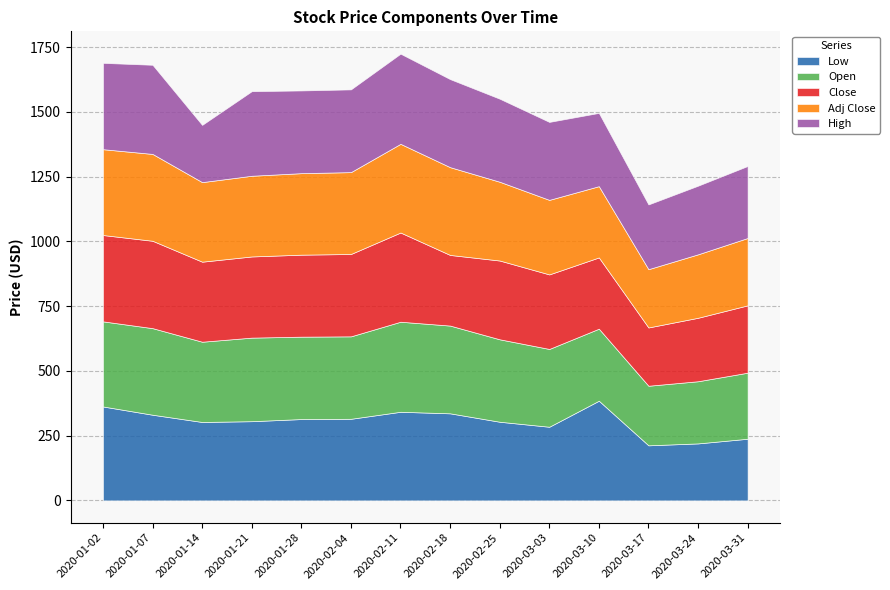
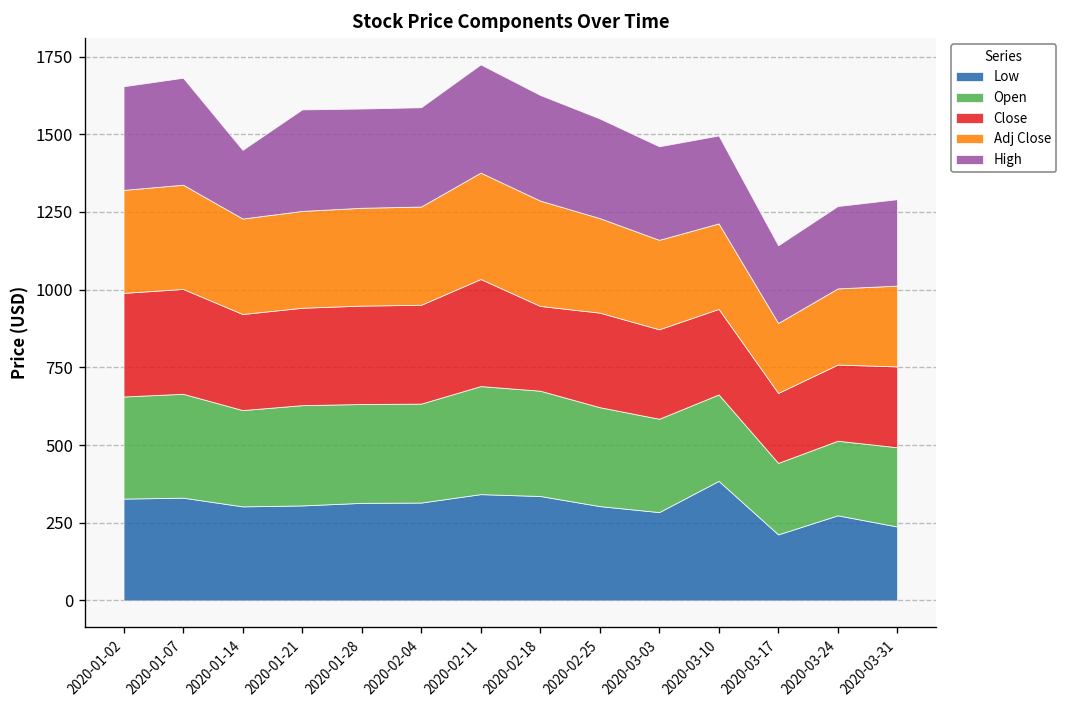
Low, 2020-01-02: 360 -> 330
Low, 2020-03-24: 220 -> 270
